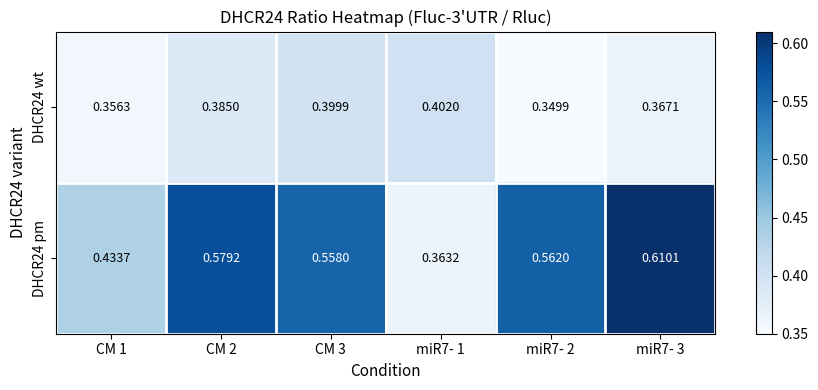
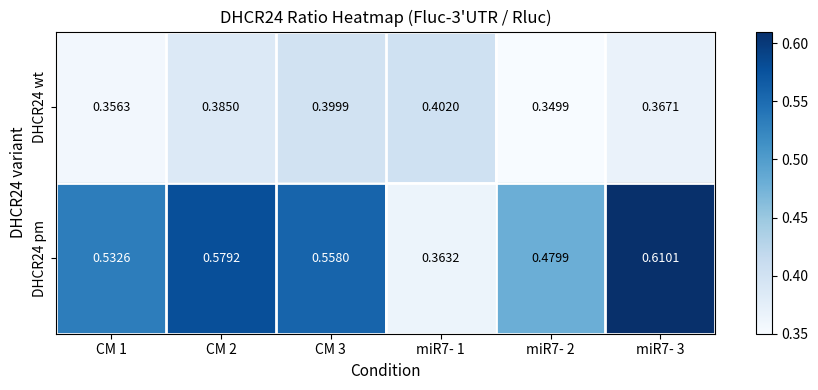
DHCR24 pm, CM 1: 0.4337 -> 0.5326
DHCR24 pm, miR7- 2: 0.5620 -> 0.4799
